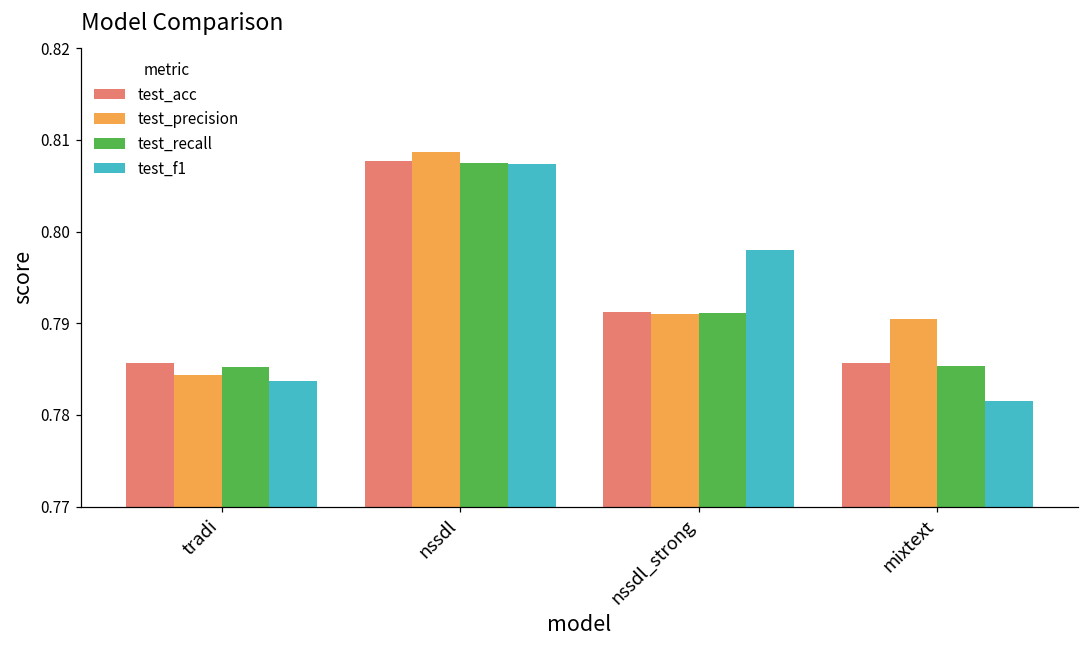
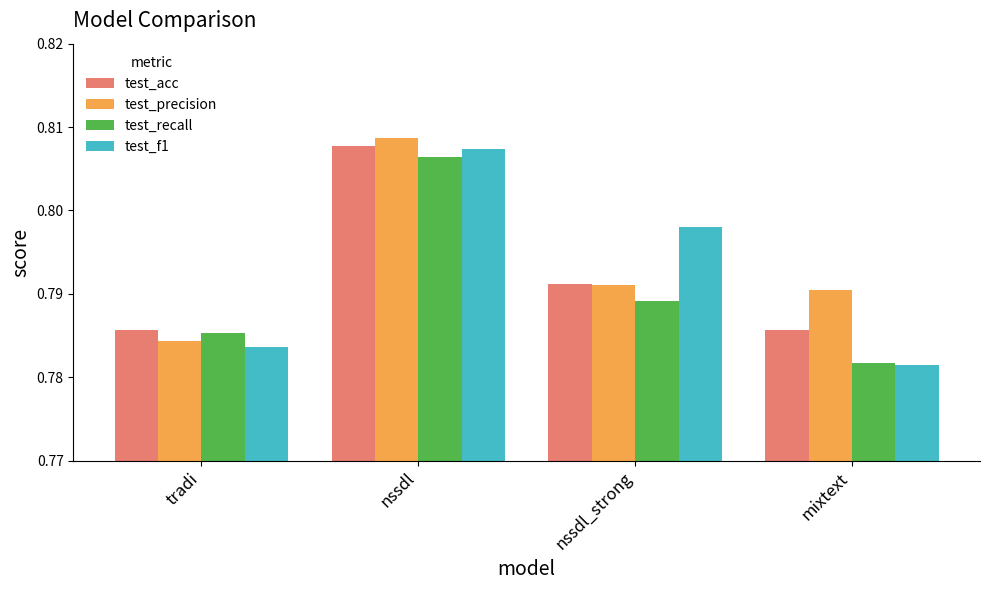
test_recall, nssdl: 0.807 -> 0.806
test_recall, nssdl_strong: 0.791 -> 0.789
test_recall, mixtext: 0.785 -> 0.782
